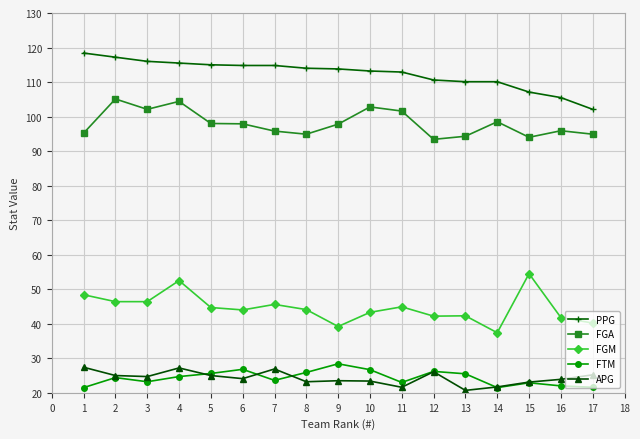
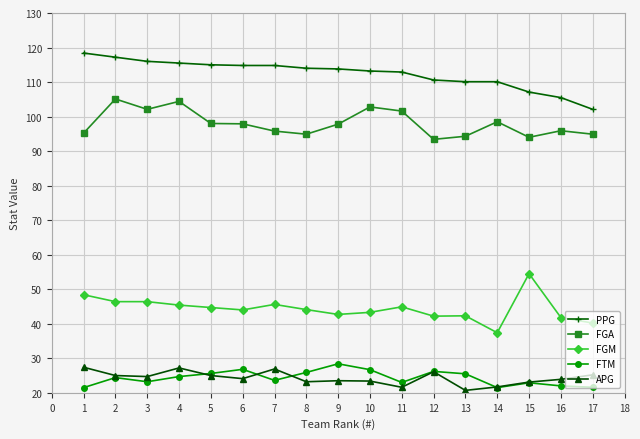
FGM, 4: 53 -> 45
FGM, 9: 39 -> 43
